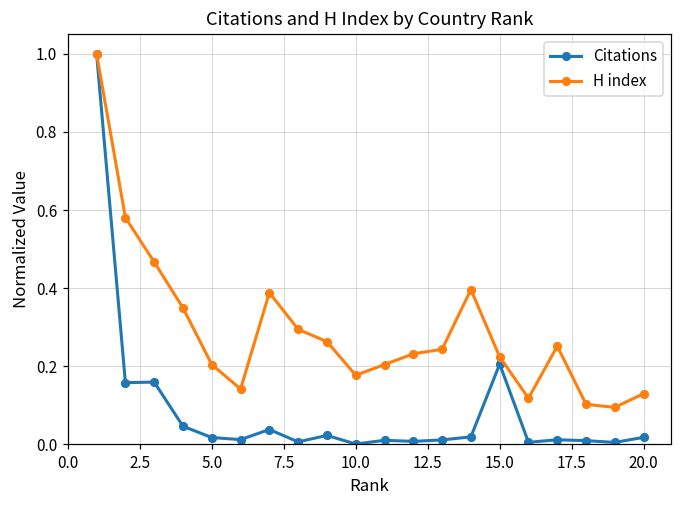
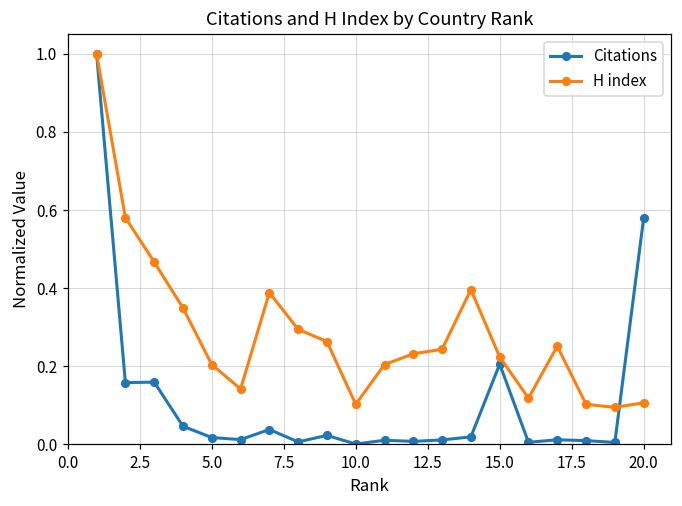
H index, 10.0: 0.18 -> 0.10
Citations, 20.0: 0.02 -> 0.58
H index, 20.0: 0.13 -> 0.11
